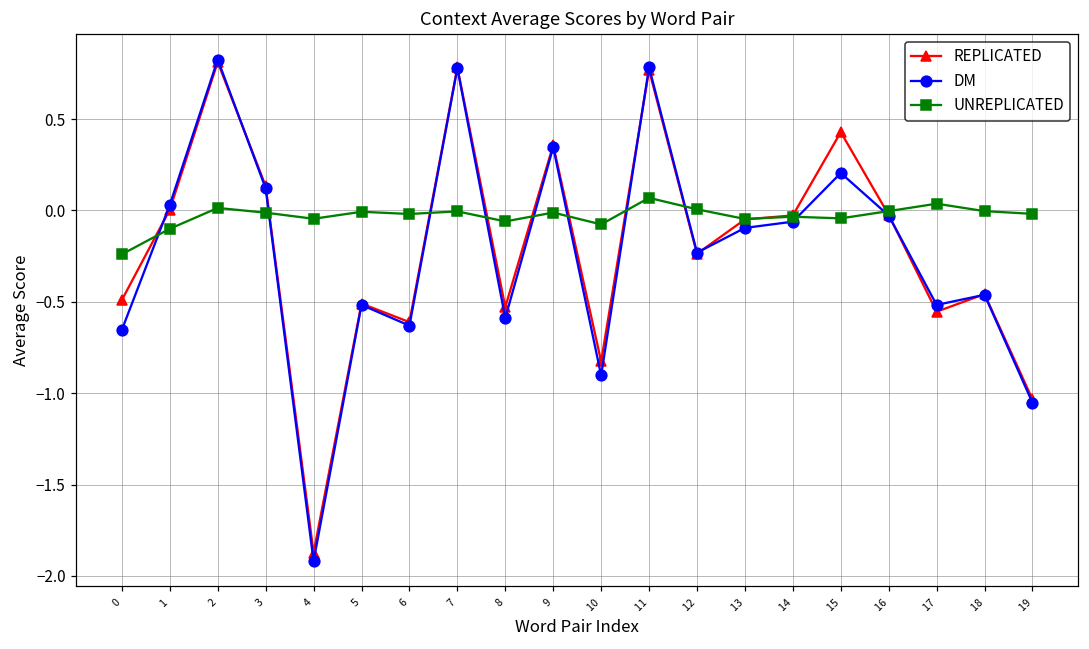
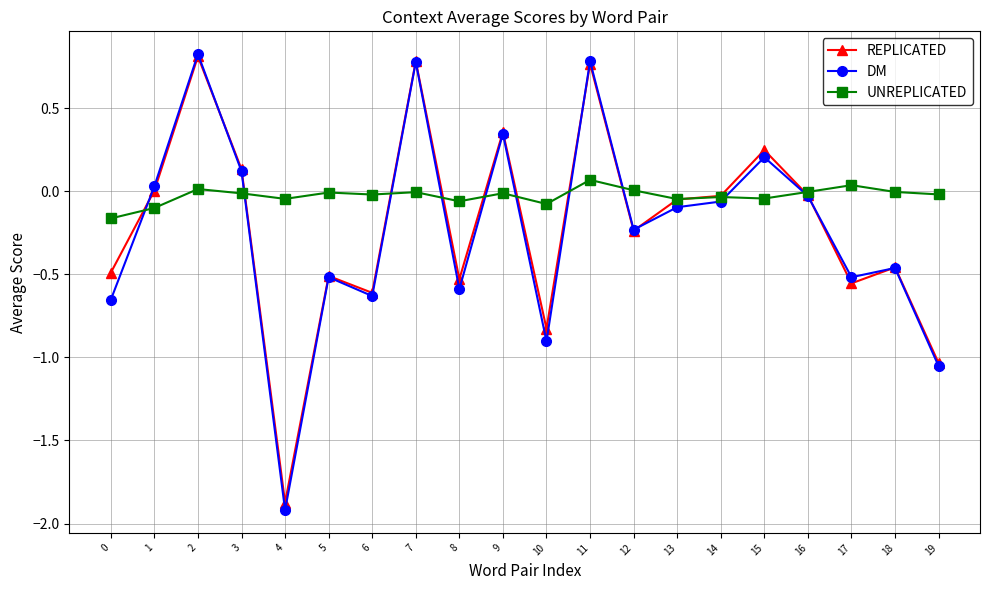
UNREPLICATED, 0: -0.24 -> -0.16
REPLICATED, 15: 0.43 -> 0.25
